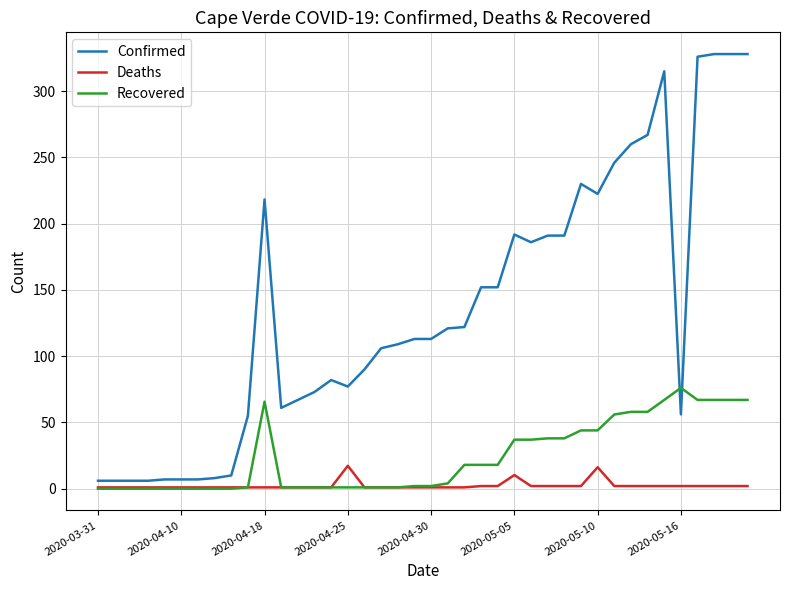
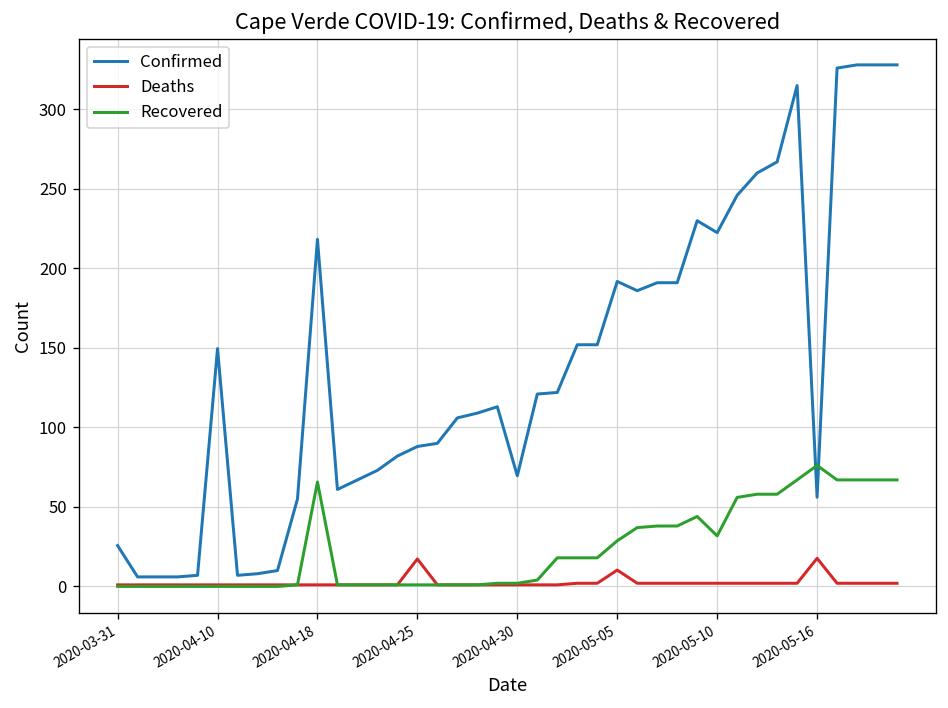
Confirmed, 2020-03-31: 6 -> 26
Confirmed, 2020-04-10: 7 -> 150
Confirmed, 2020-04-25: 77 -> 88
Confirmed, 2020-04-30: 113 -> 70
Recovered, 2020-05-05: 37 -> 29
Deaths, 2020-05-10: 16 -> 2
Recovered, 2020-05-10: 44 -> 32
Deaths, 2020-05-16: 2 -> 18
